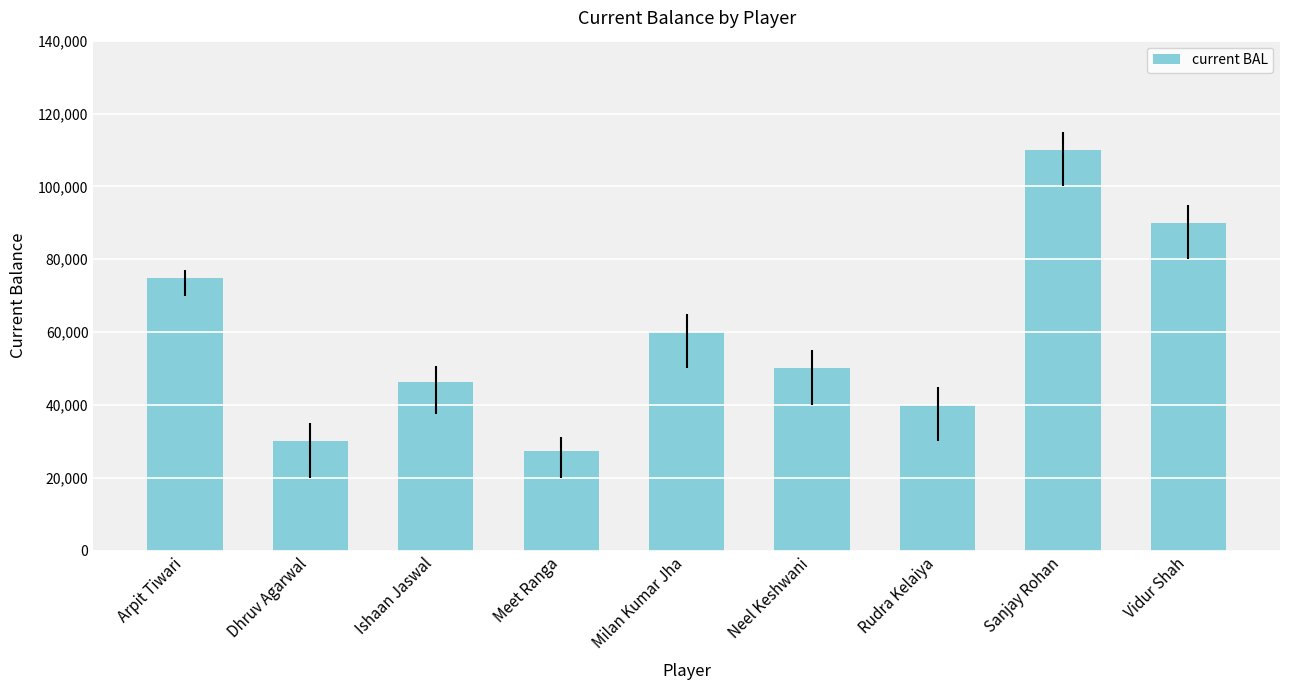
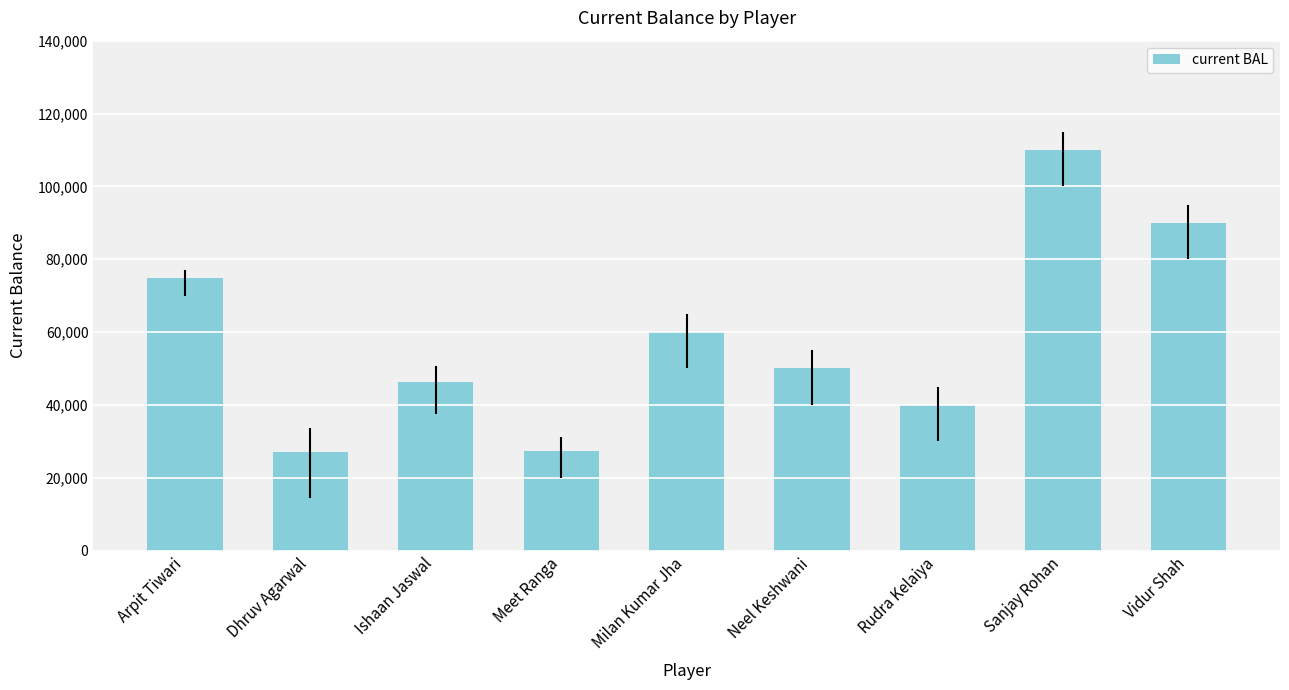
Dhruv Agarwal: 30,000 -> 27,000
